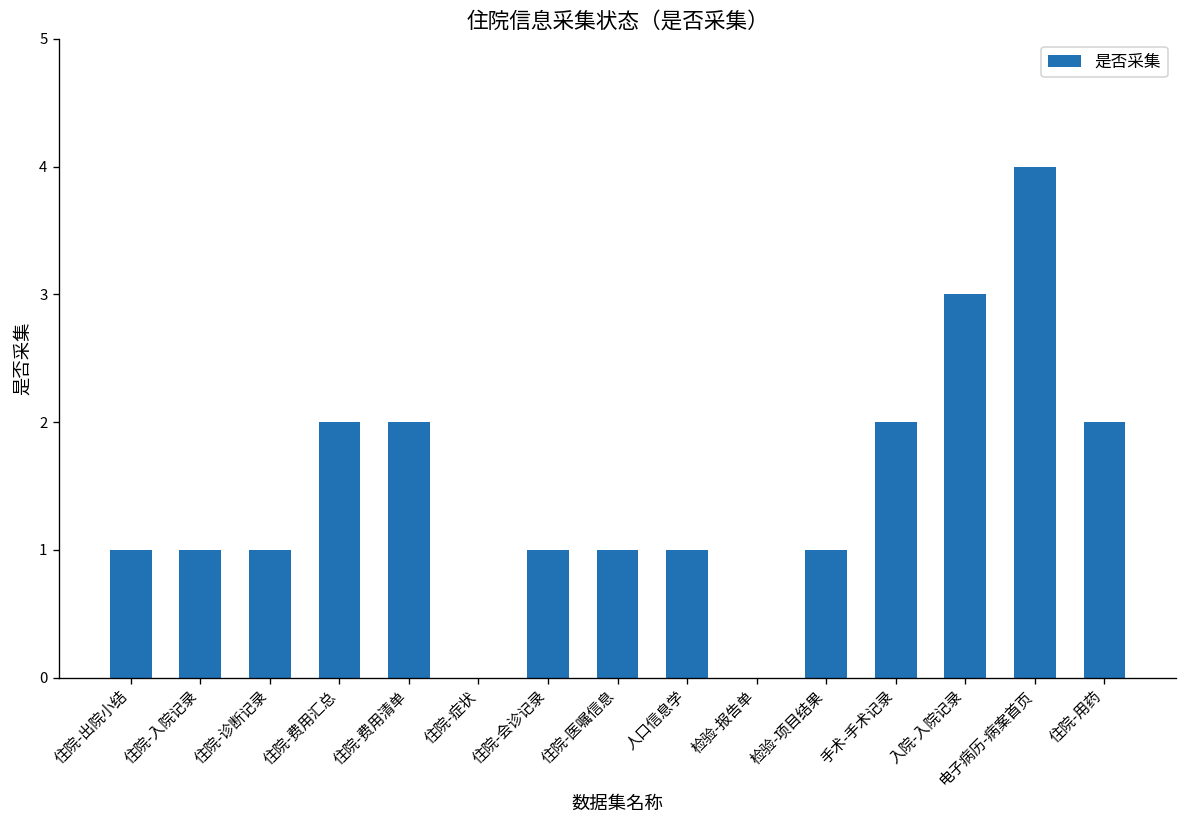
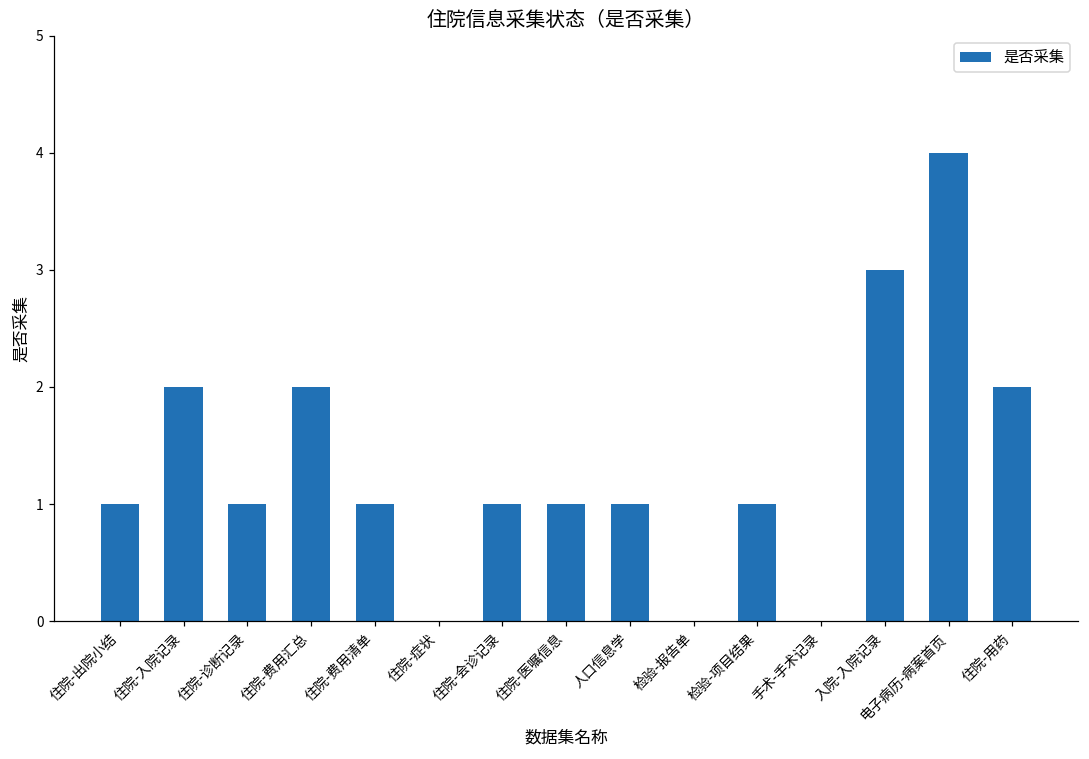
住院-入院记录: 1 -> 2
住院-费用清单: 2 -> 1
手术-手术记录: 2 -> 0
